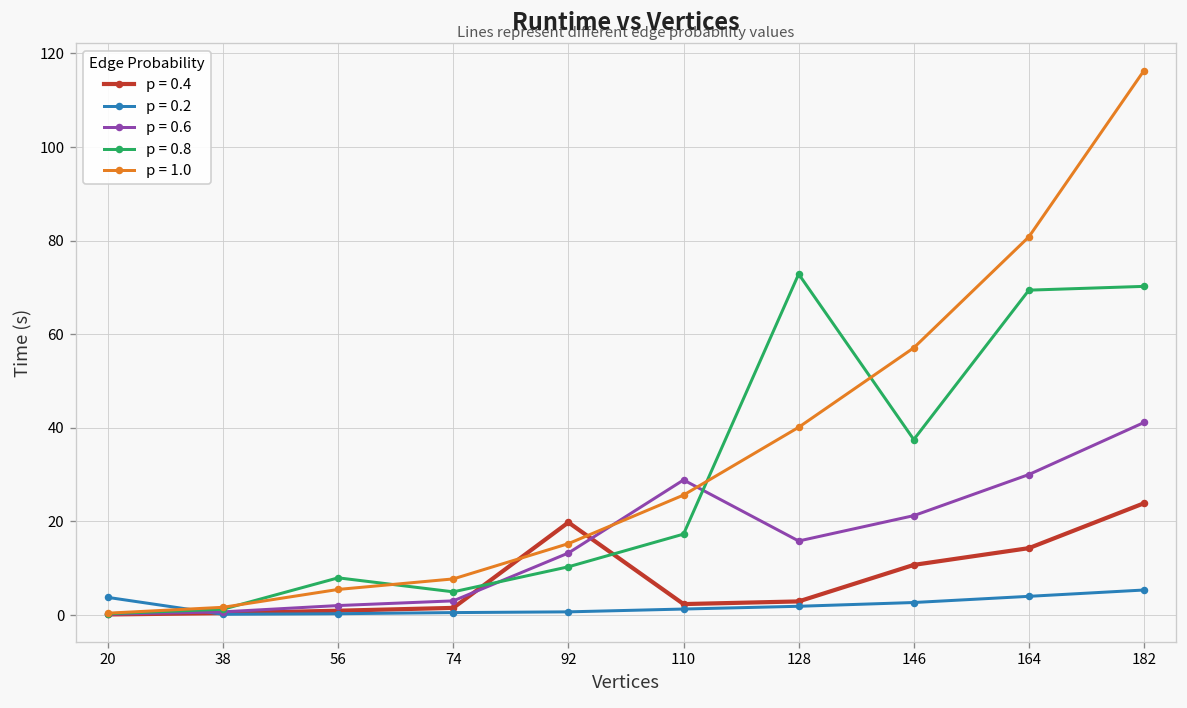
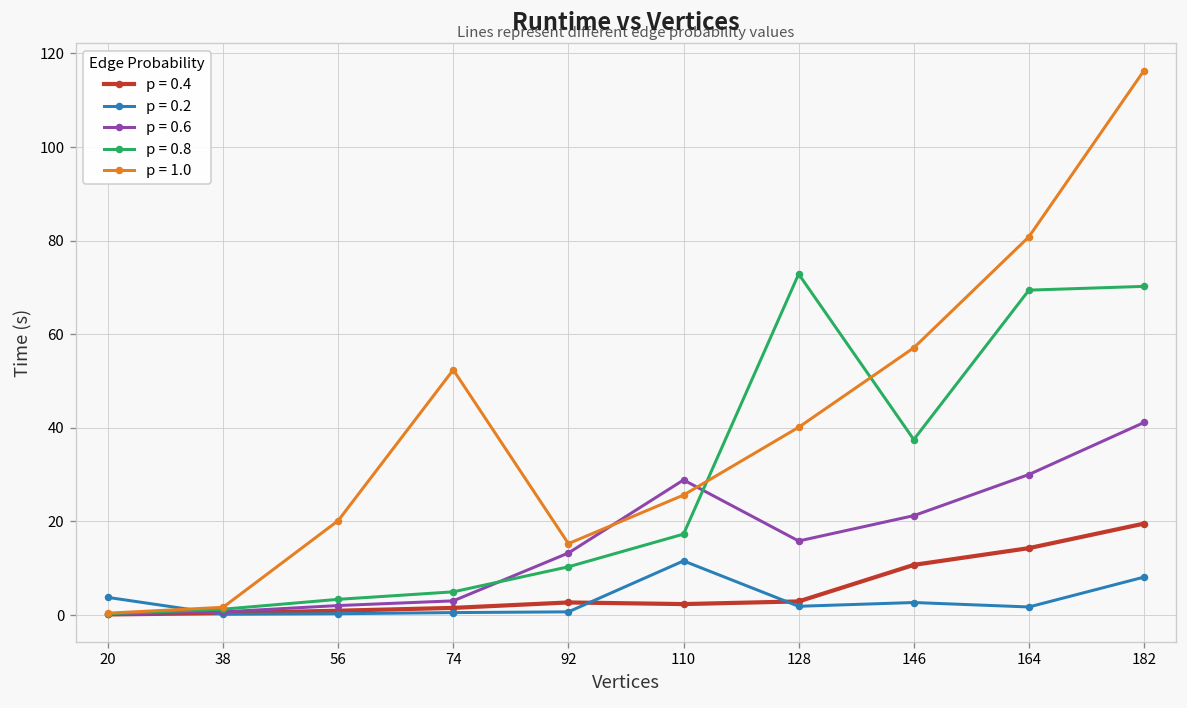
p = 0.8, 56: 8 -> 3
p = 1.0, 56: 5 -> 20
p = 1.0, 74: 8 -> 52
p = 0.4, 92: 20 -> 3
p = 0.2, 110: 1 -> 12
p = 0.2, 164: 4 -> 2
p = 0.4, 182: 24 -> 20
p = 0.2, 182: 5 -> 8
